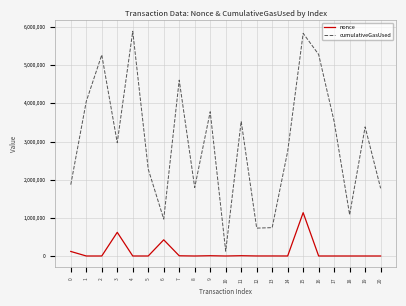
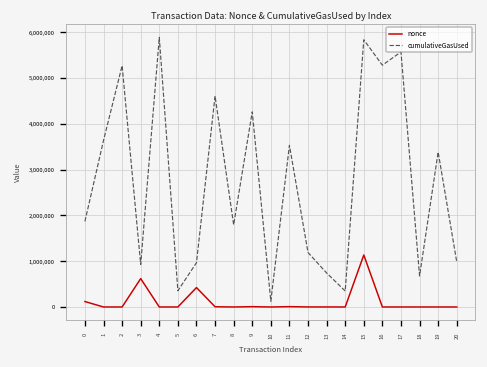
cumulativeGasUsed, 1: 4,000,000 -> 3,600,000
cumulativeGasUsed, 3: 3,000,000 -> 900,000
cumulativeGasUsed, 5: 2,300,000 -> 400,000
cumulativeGasUsed, 9: 3,800,000 -> 4,300,000
cumulativeGasUsed, 12: 700,000 -> 1,200,000
cumulativeGasUsed, 14: 2,700,000 -> 300,000
cumulativeGasUsed, 17: 3,500,000 -> 5,600,000
cumulativeGasUsed, 18: 1,100,000 -> 700,000
cumulativeGasUsed, 20: 1,800,000 -> 1,000,000
